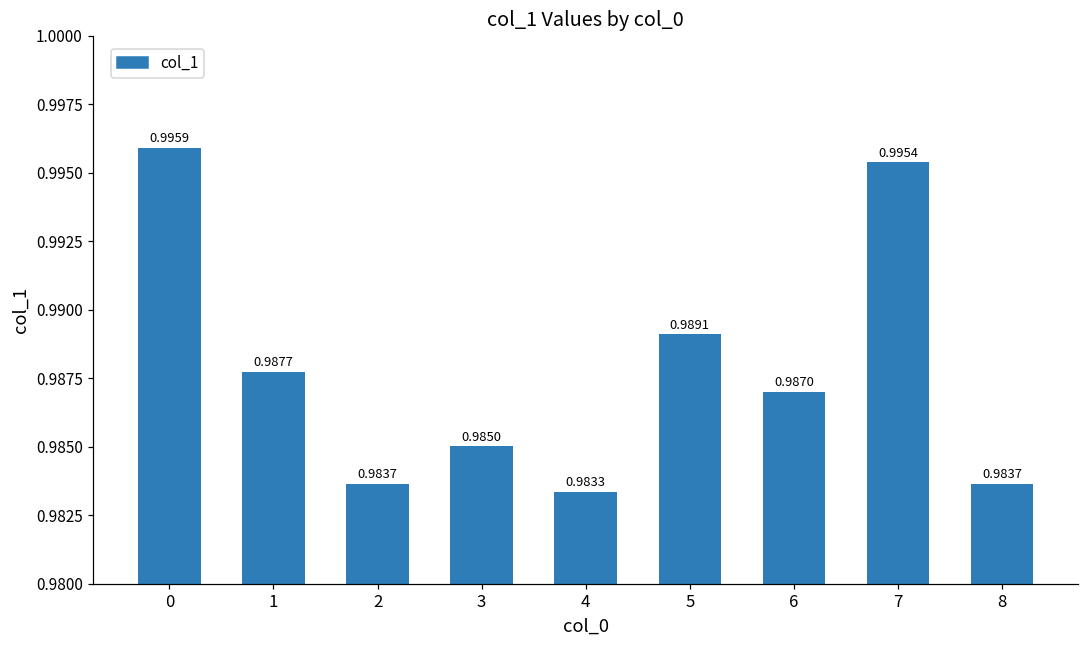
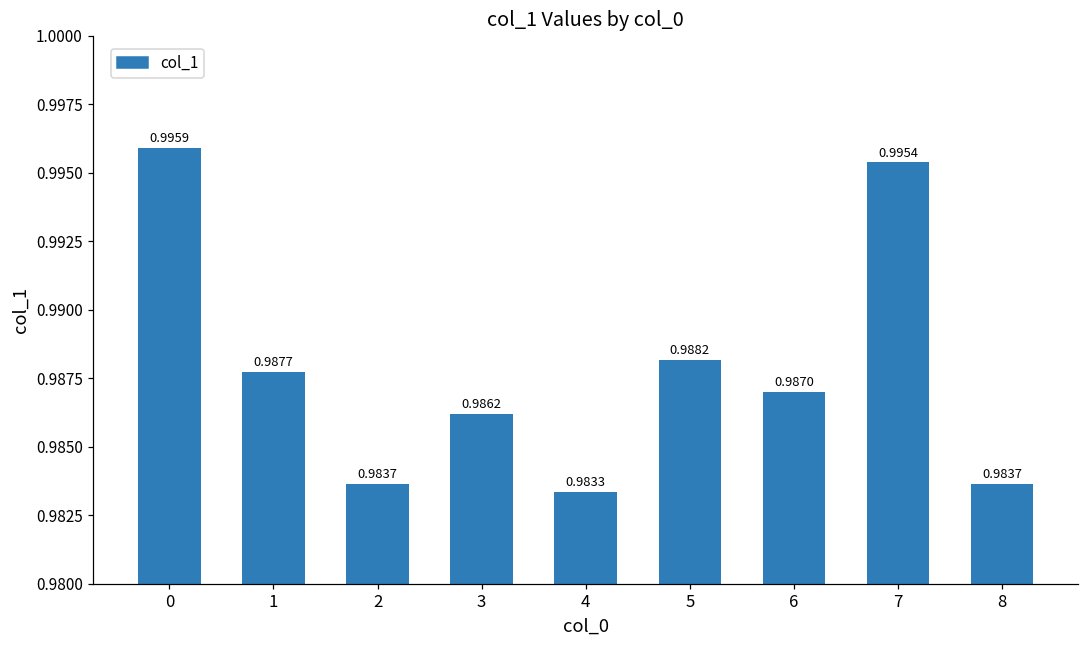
3: 0.9850 -> 0.9862
5: 0.9891 -> 0.9882
